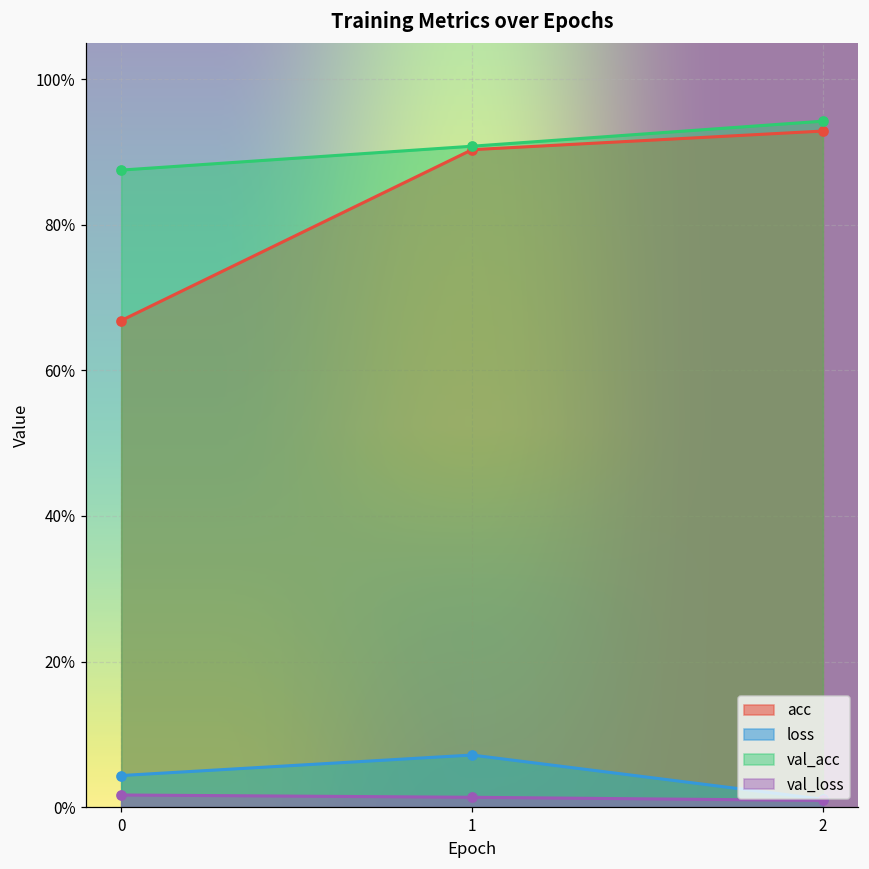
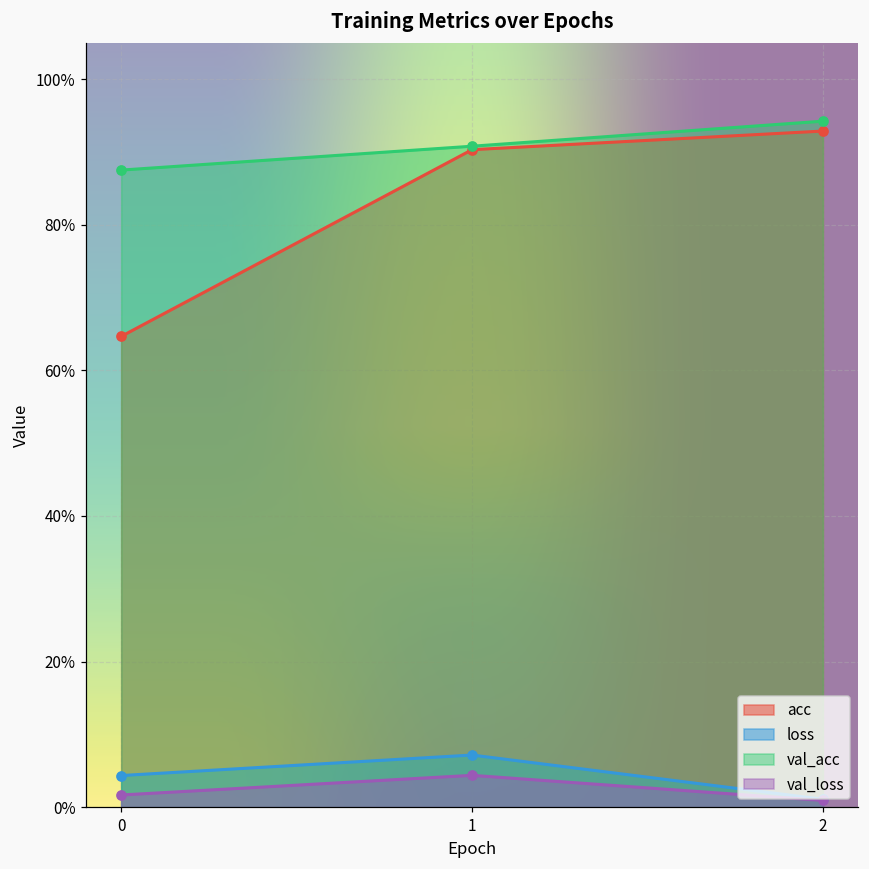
acc, 0: 67% -> 65%
val_loss, 1: 1% -> 4%
